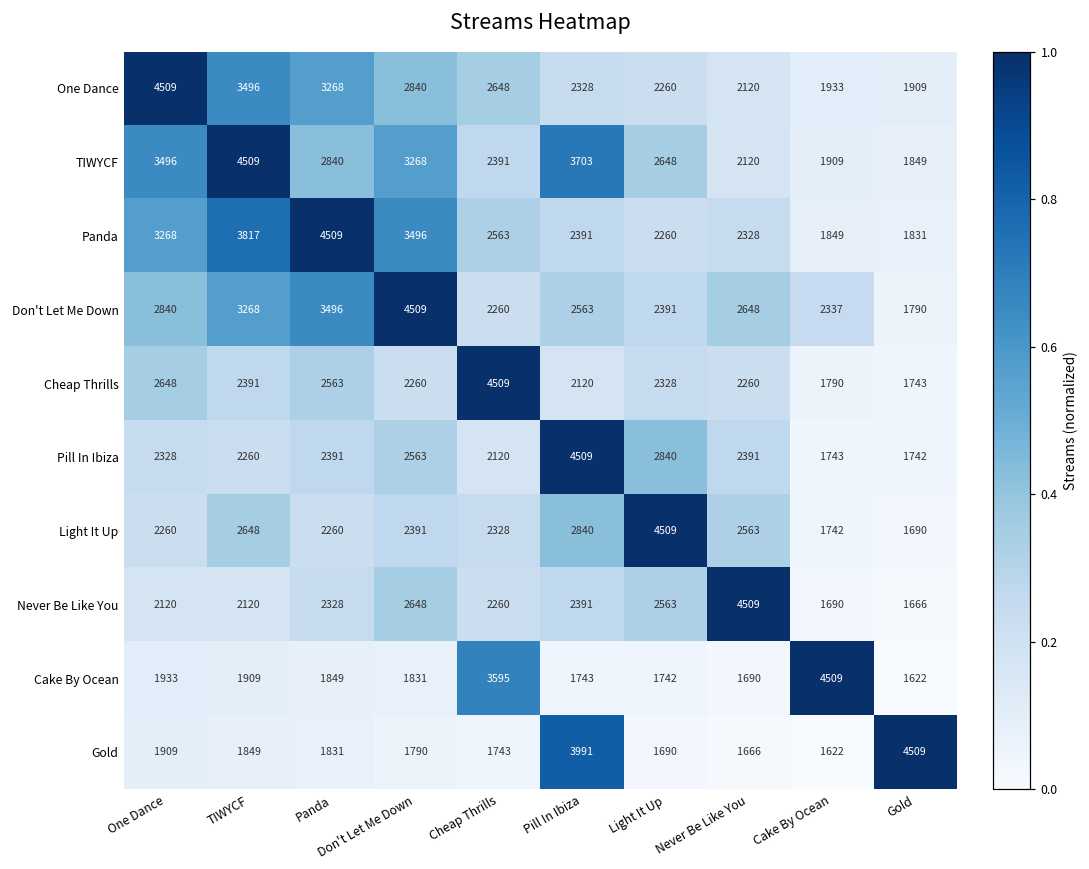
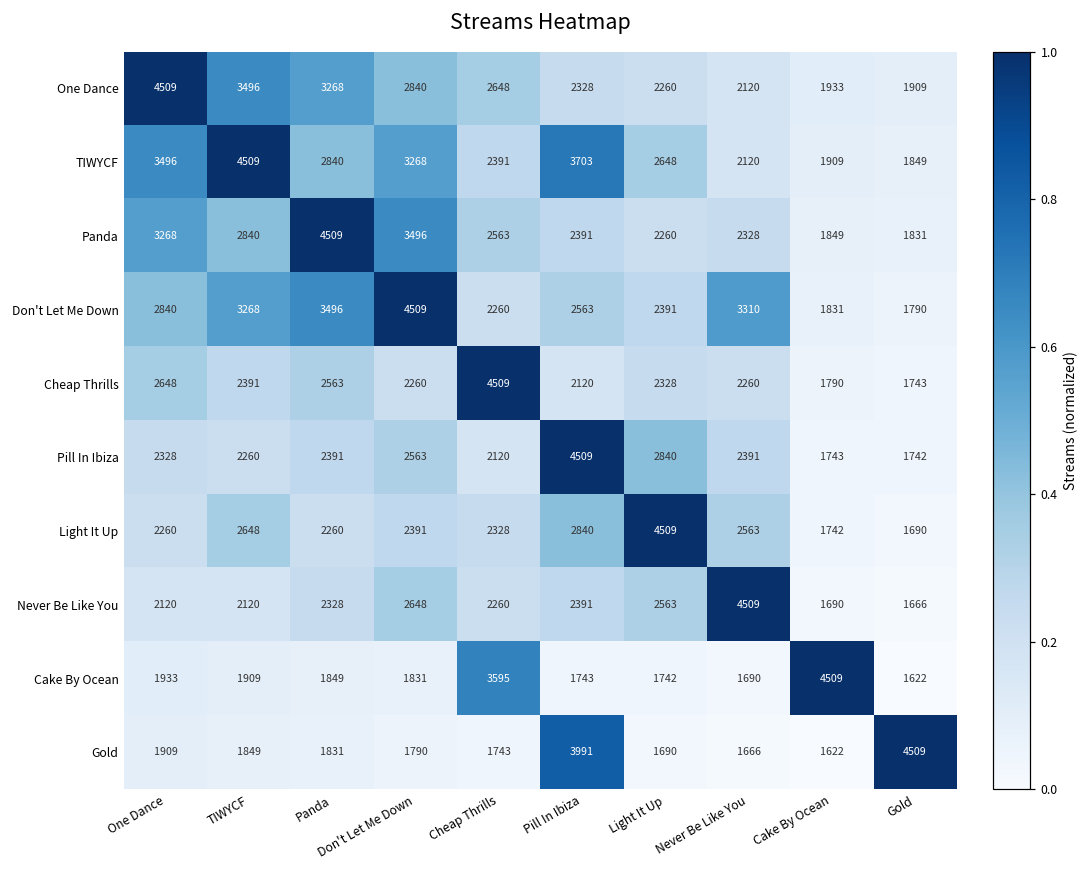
Panda, TIWYCF: 3817 -> 2840
Don't Let Me Down, Never Be Like You: 2648 -> 3310
Don't Let Me Down, Cake By Ocean: 2337 -> 1831
